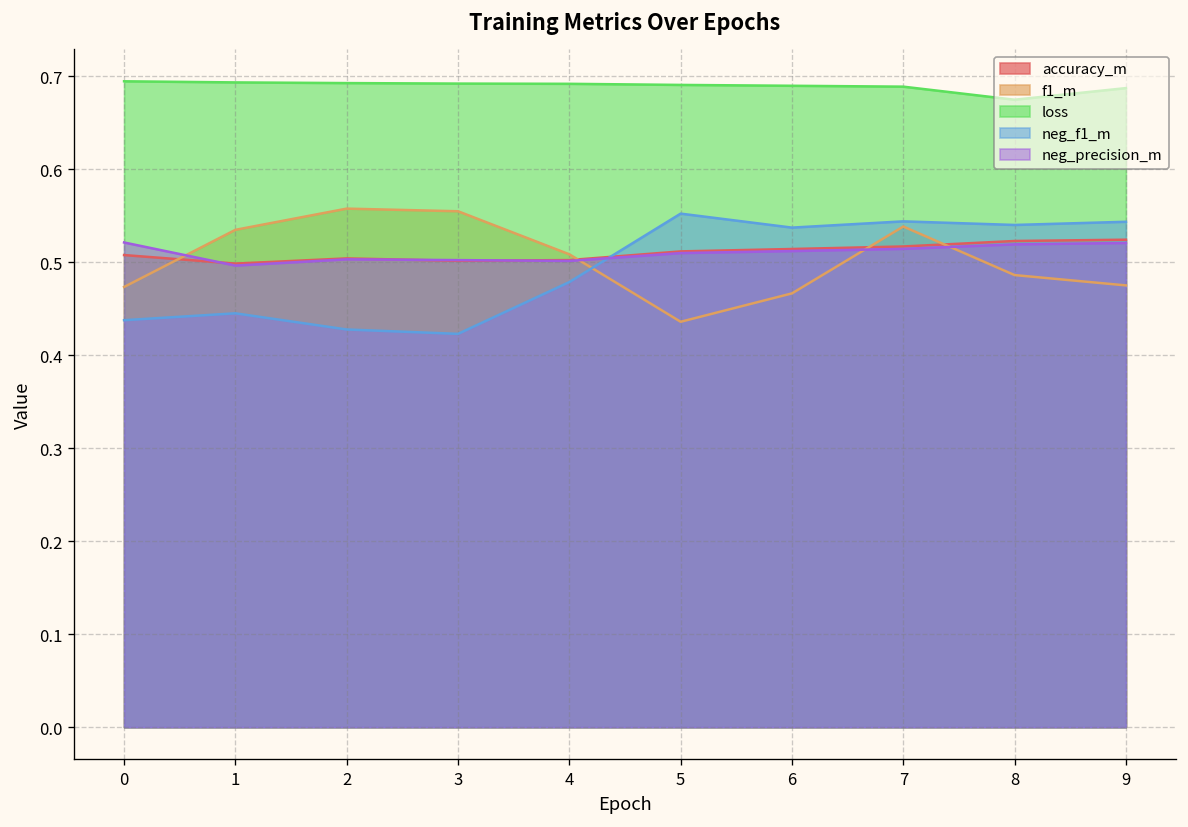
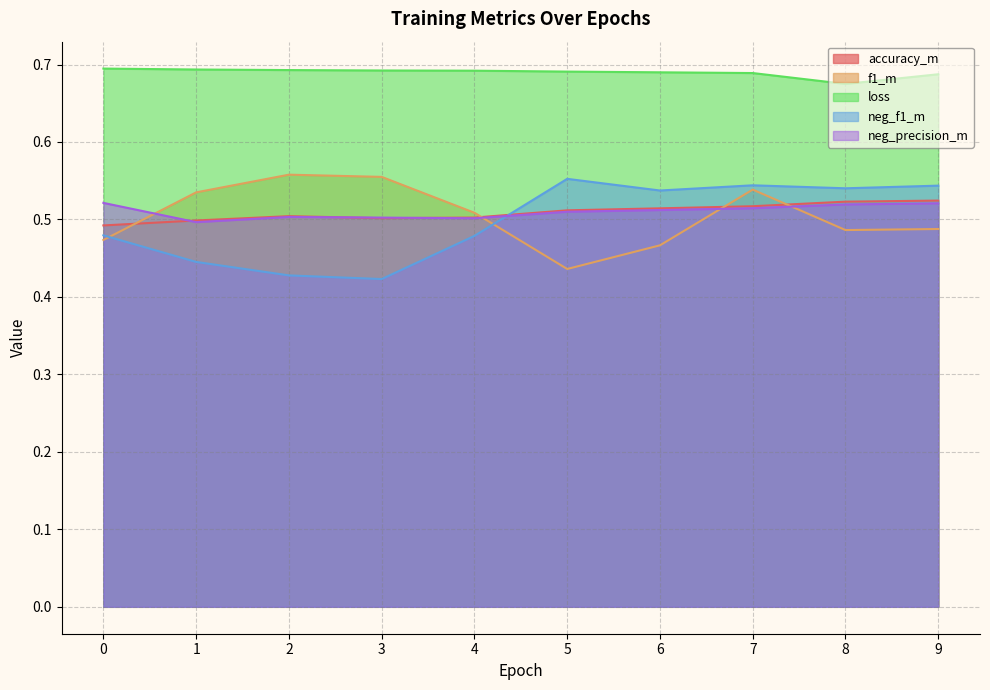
accuracy_m, 0: 0.51 -> 0.49
neg_f1_m, 0: 0.44 -> 0.48
f1_m, 9: 0.48 -> 0.49
